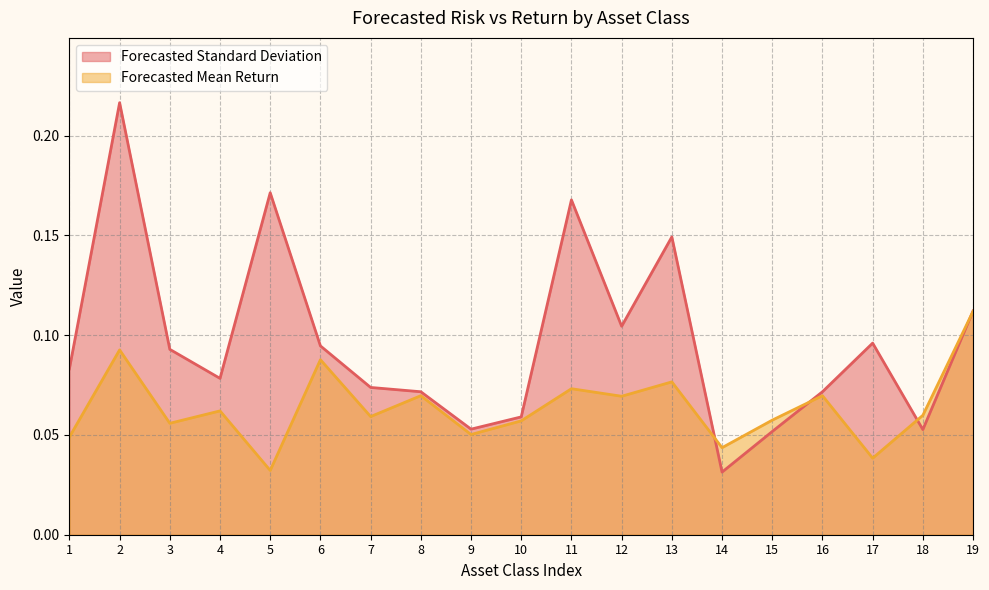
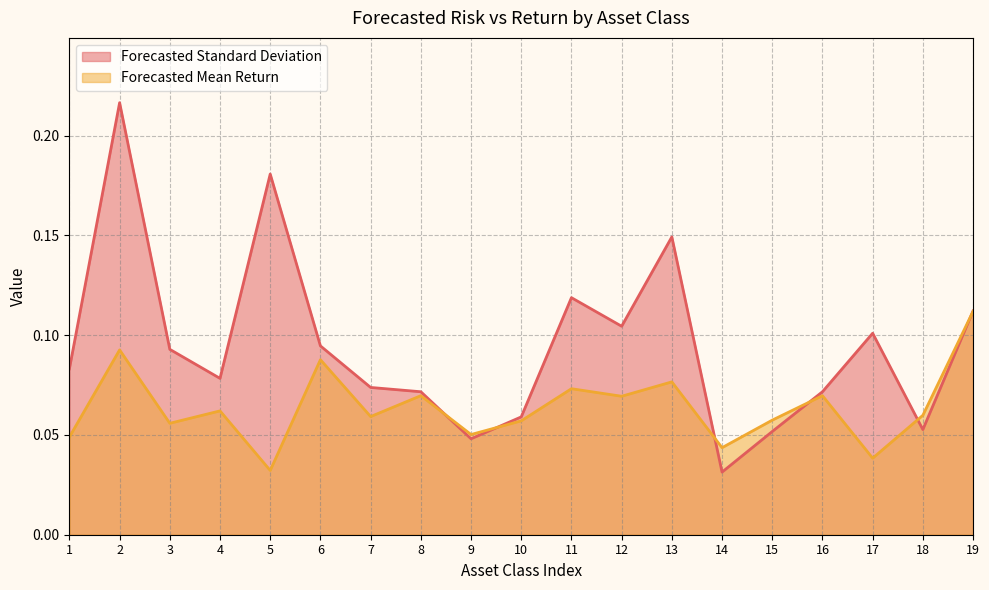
Forecasted Standard Deviation, 5: 0.171 -> 0.181
Forecasted Standard Deviation, 9: 0.053 -> 0.048
Forecasted Standard Deviation, 11: 0.168 -> 0.119
Forecasted Standard Deviation, 17: 0.096 -> 0.101
